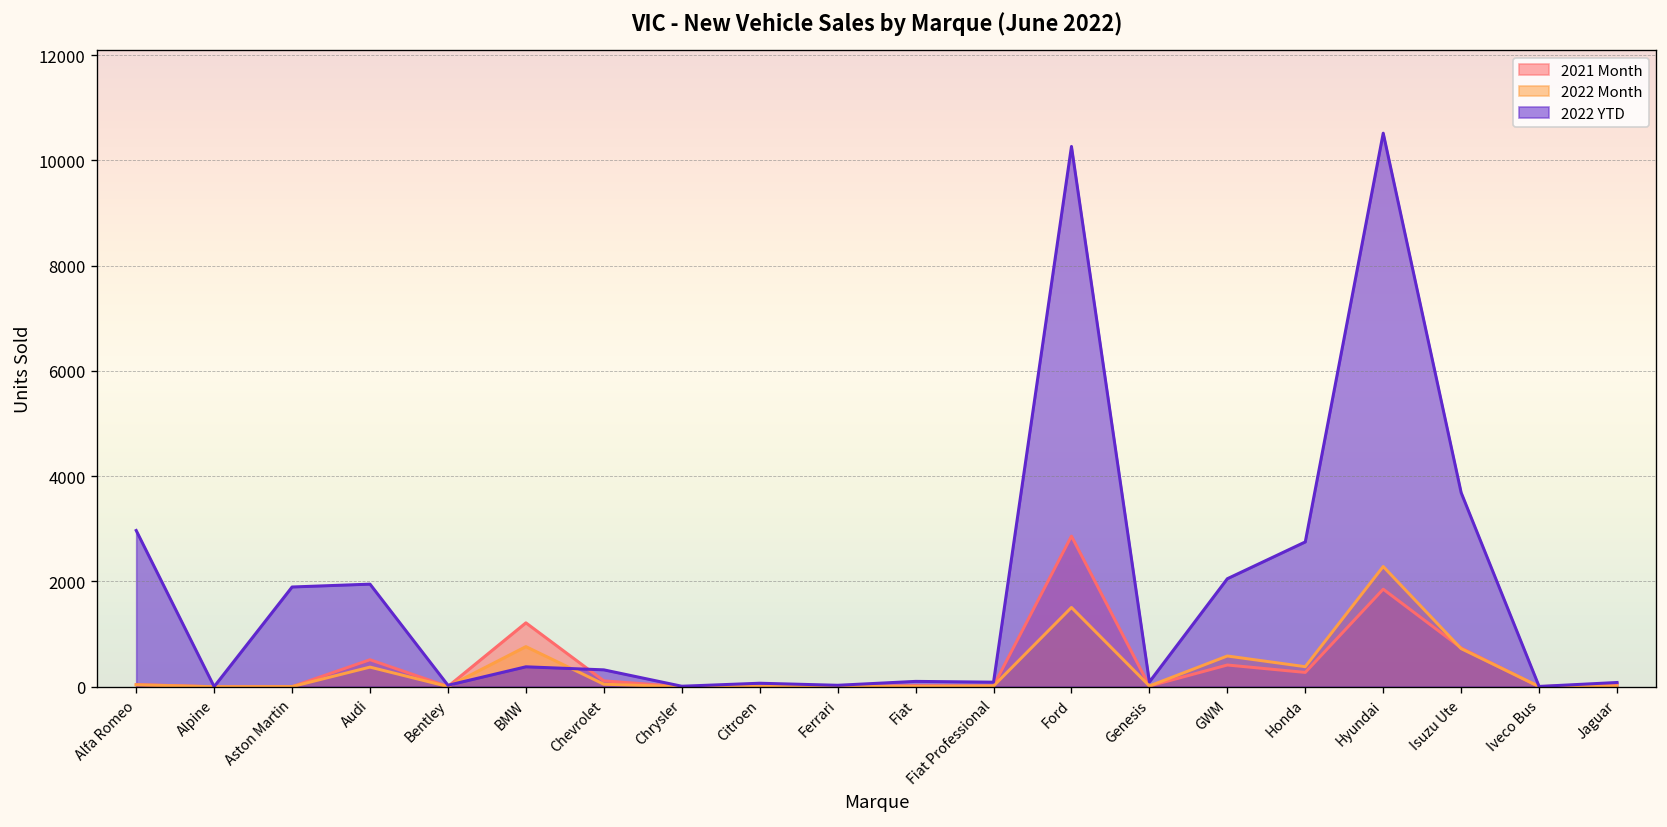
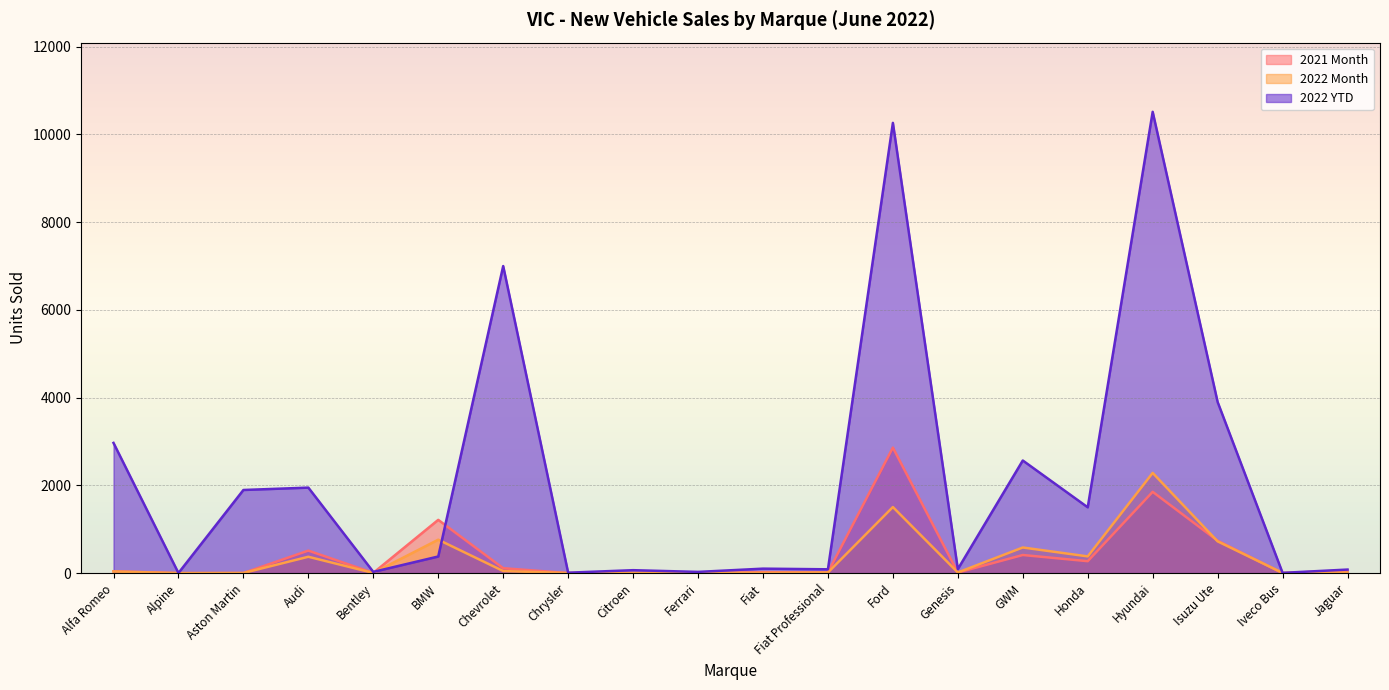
2022 YTD, Chevrolet: 300 -> 7000
2022 YTD, GWM: 2100 -> 2600
2022 YTD, Honda: 2800 -> 1500
2022 YTD, Isuzu Ute: 3700 -> 3900
